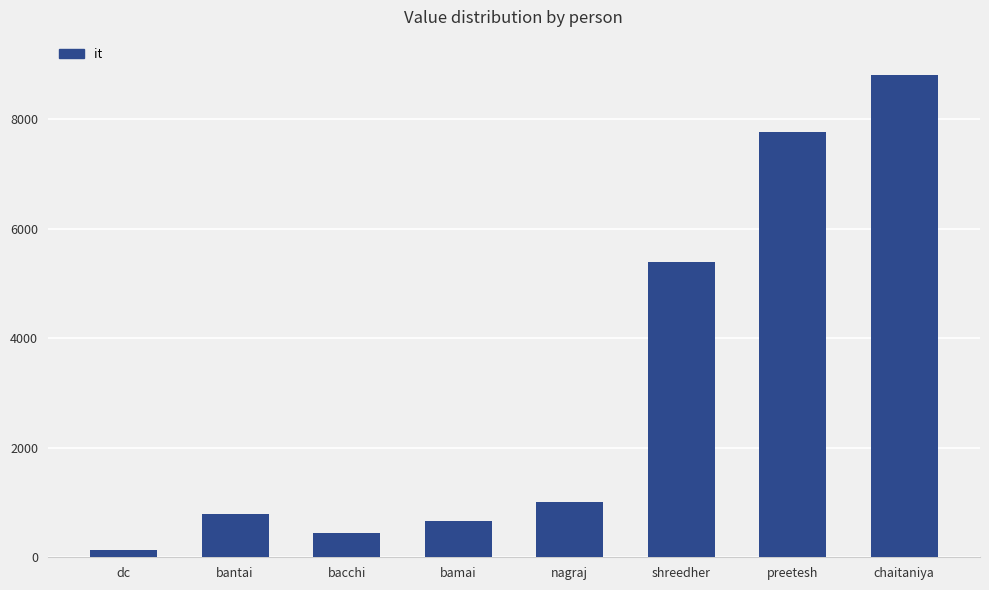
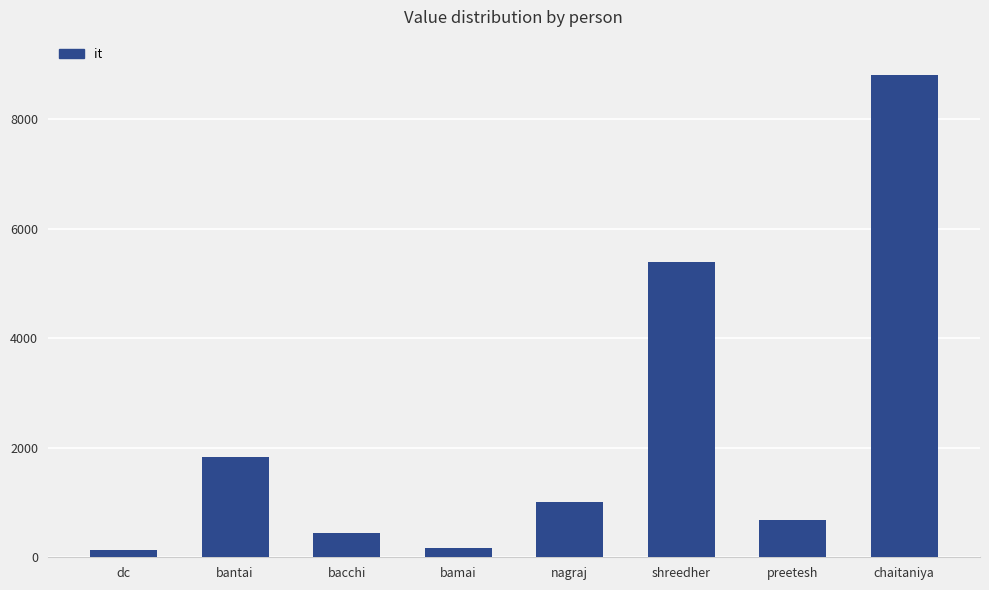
bantai: 800 -> 1800
bamai: 700 -> 200
preetesh: 7800 -> 700
